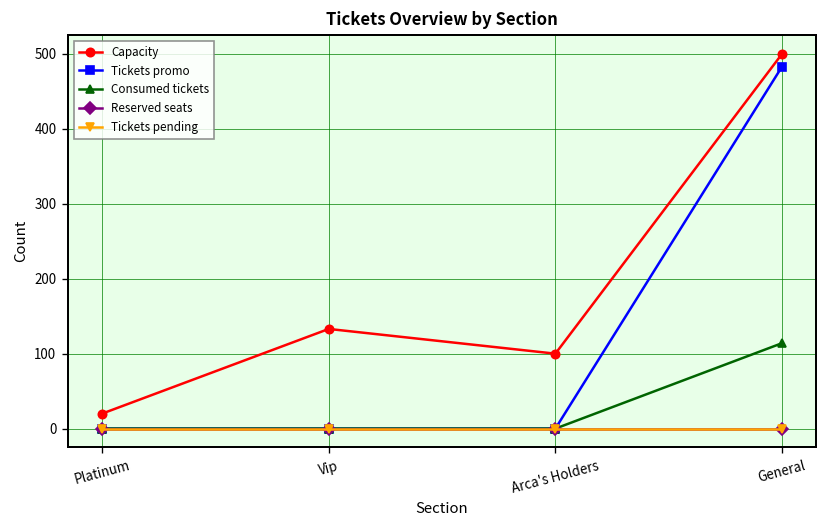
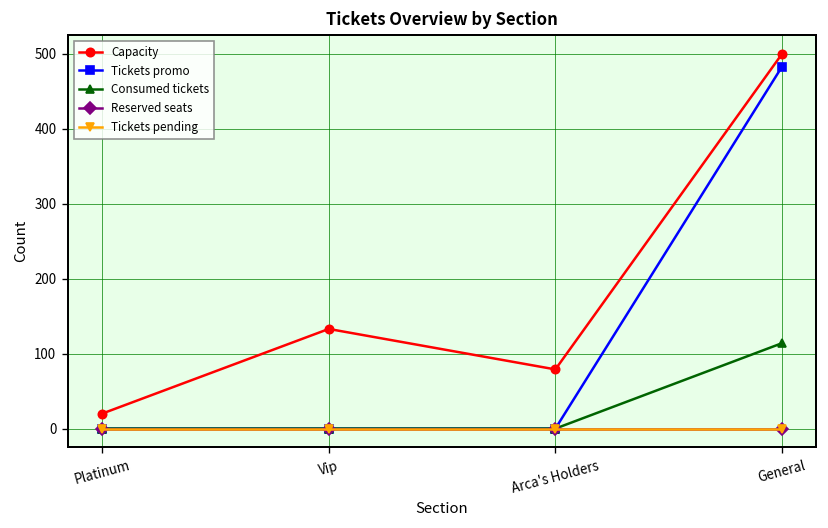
Capacity, Arca's Holders: 100 -> 80
